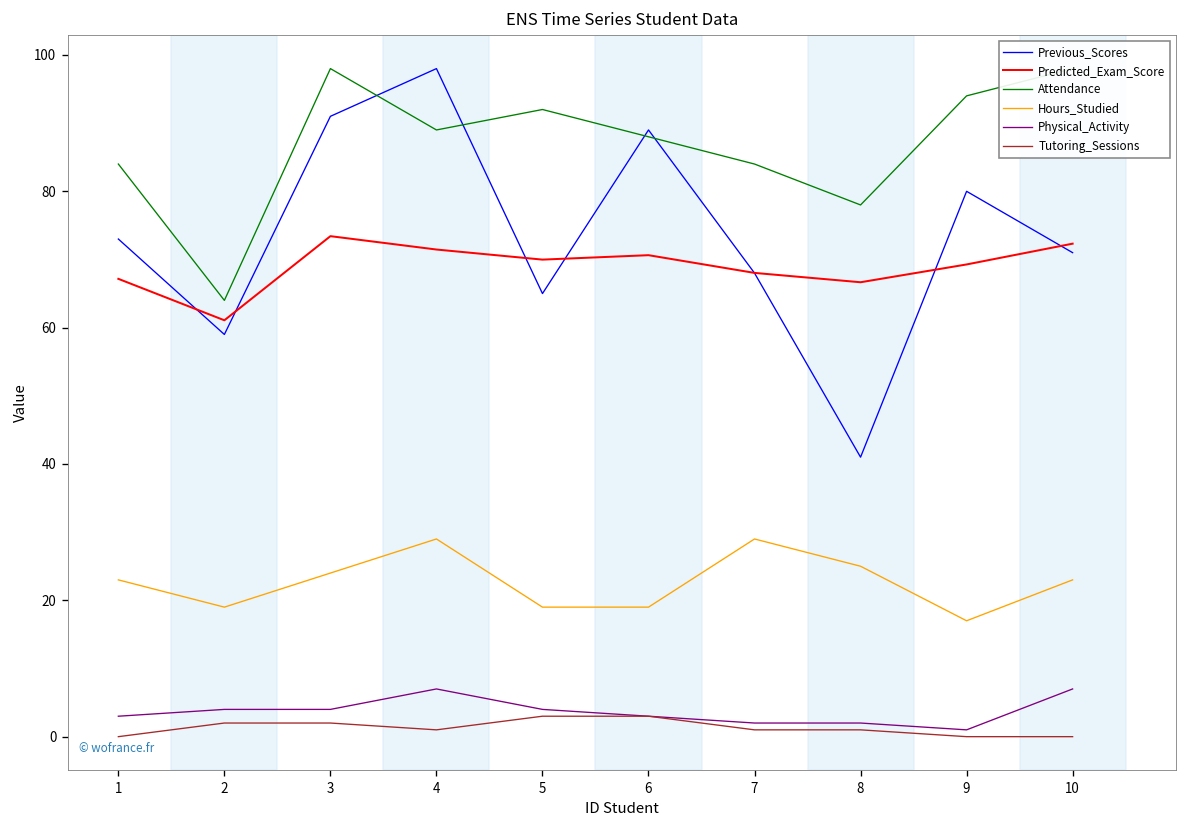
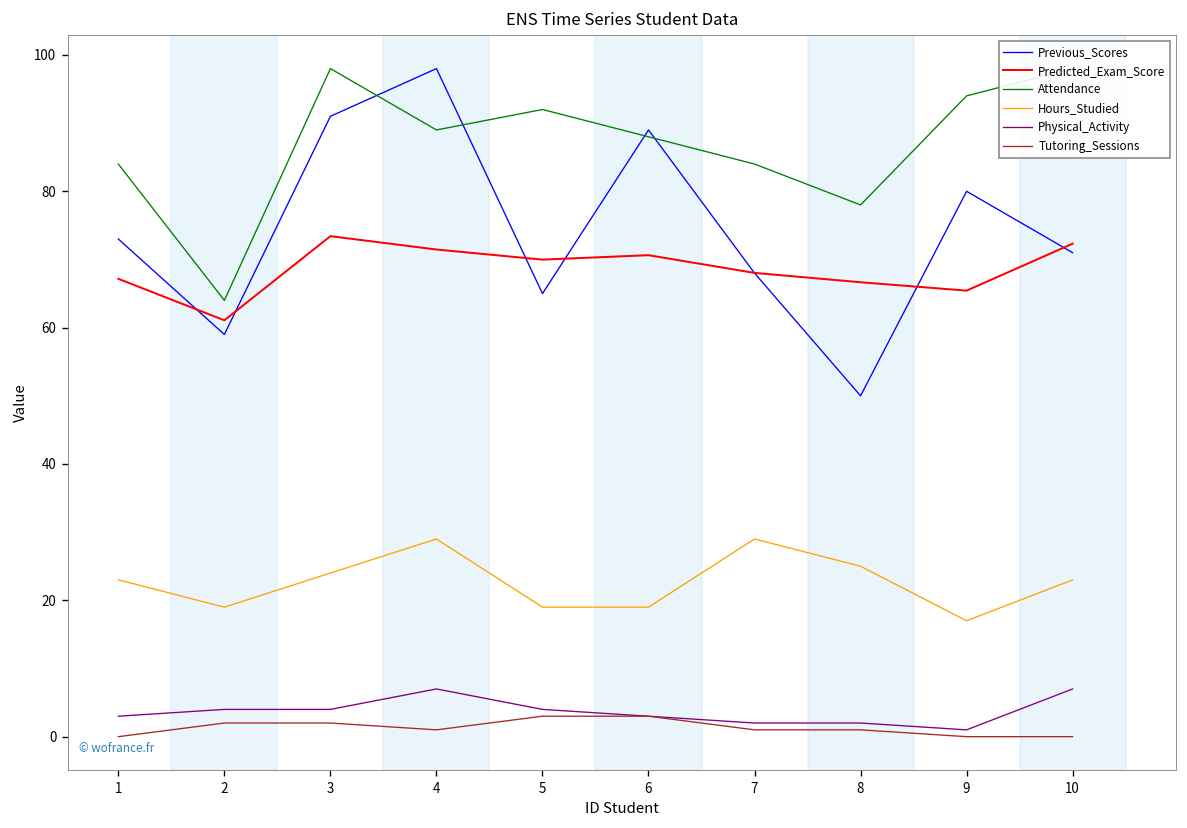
Previous_Scores, 8: 41 -> 50
Predicted_Exam_Score, 9: 69 -> 65
